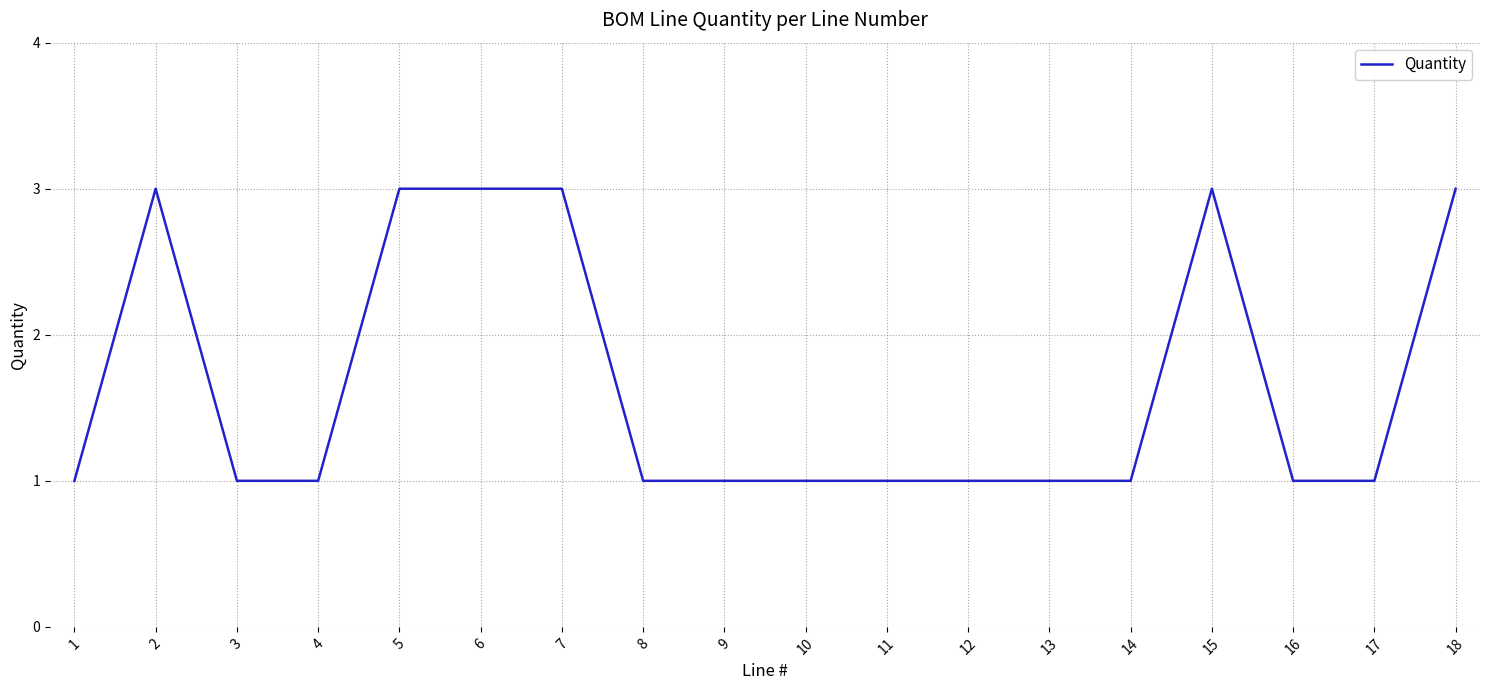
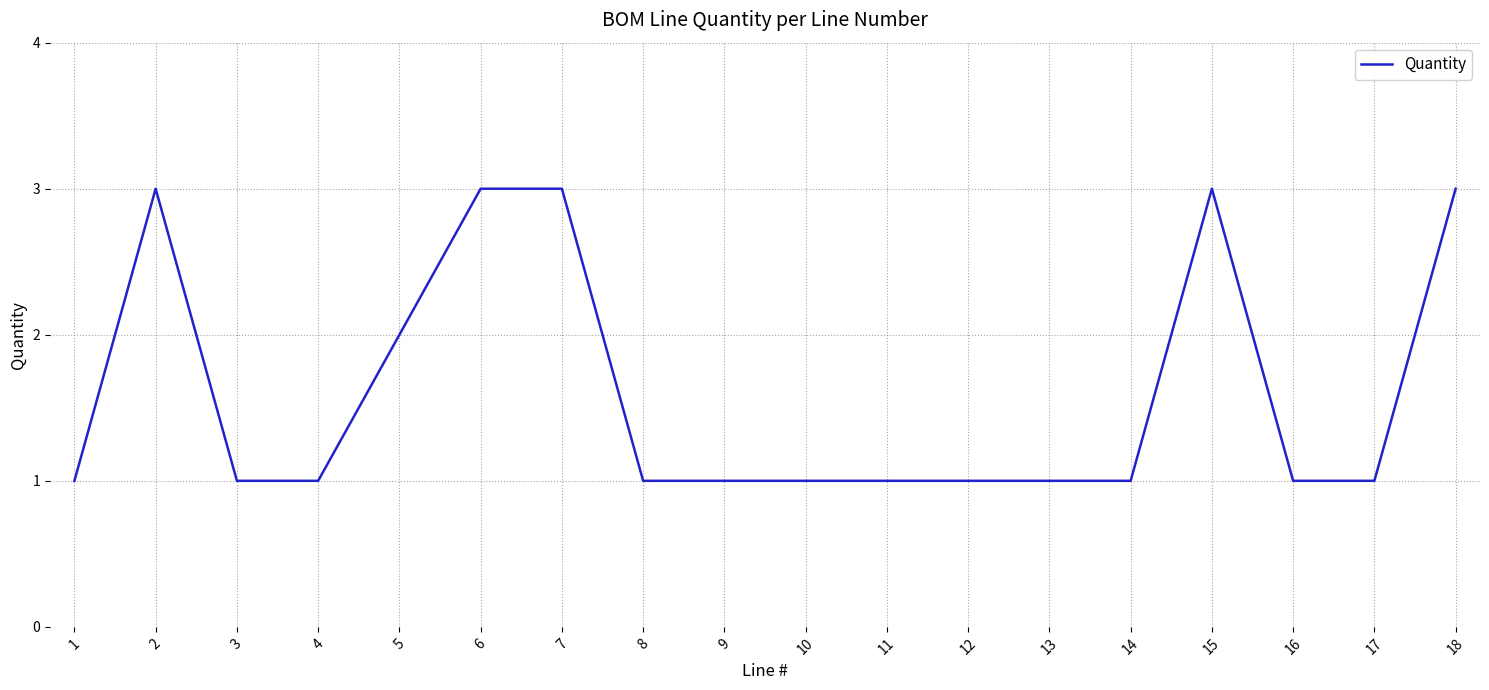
5: 3 -> 2
